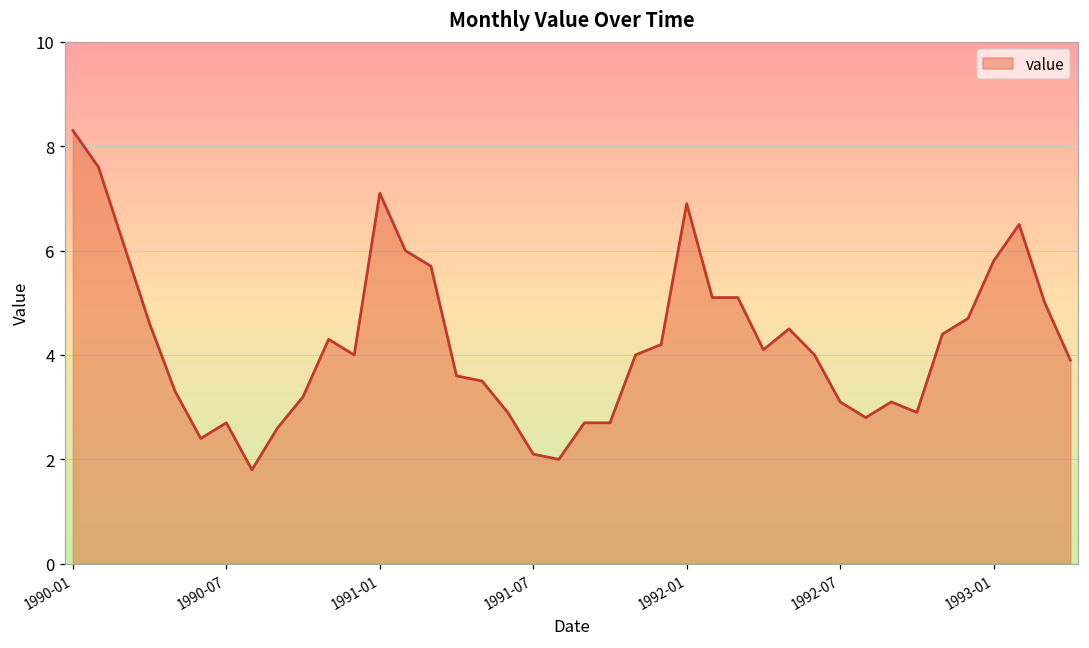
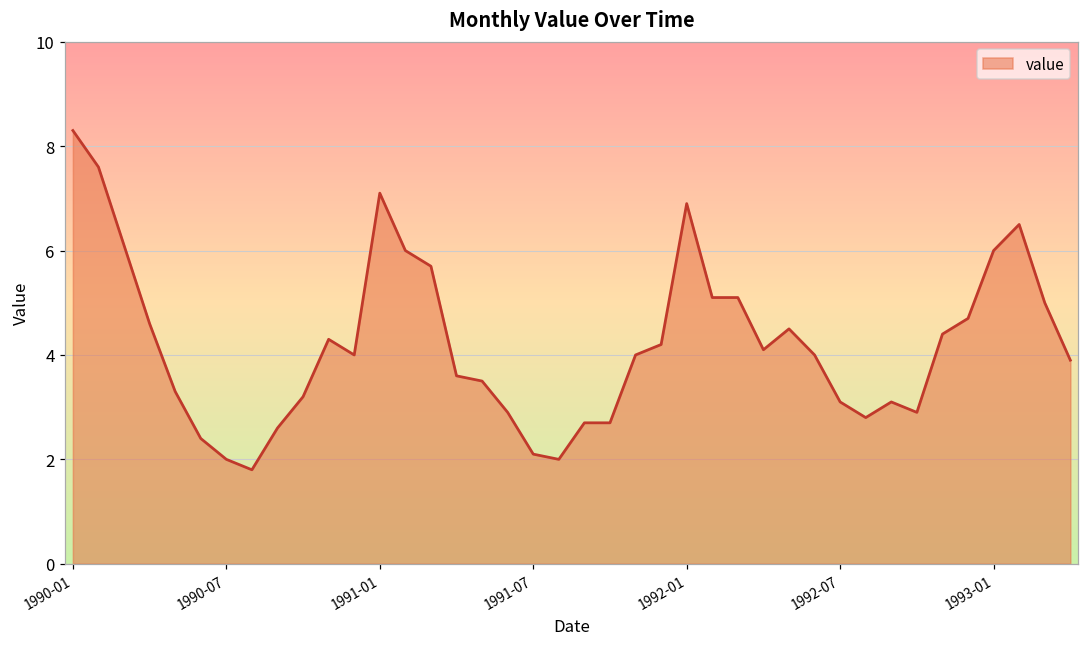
1990-07: 2.7 -> 2.0
1993-01: 5.8 -> 6.0
